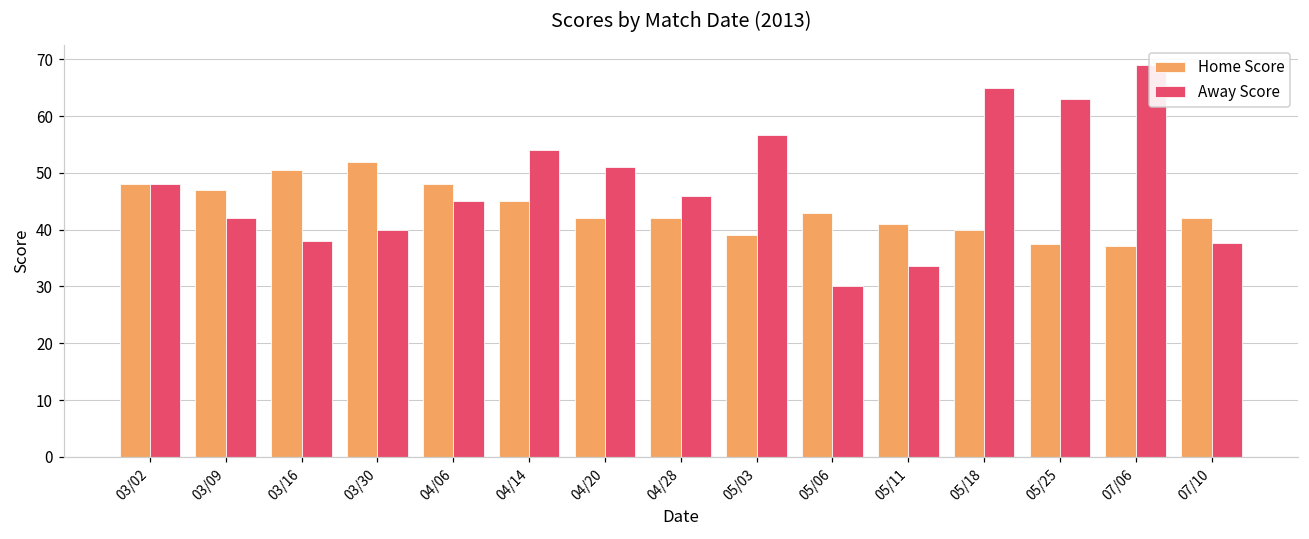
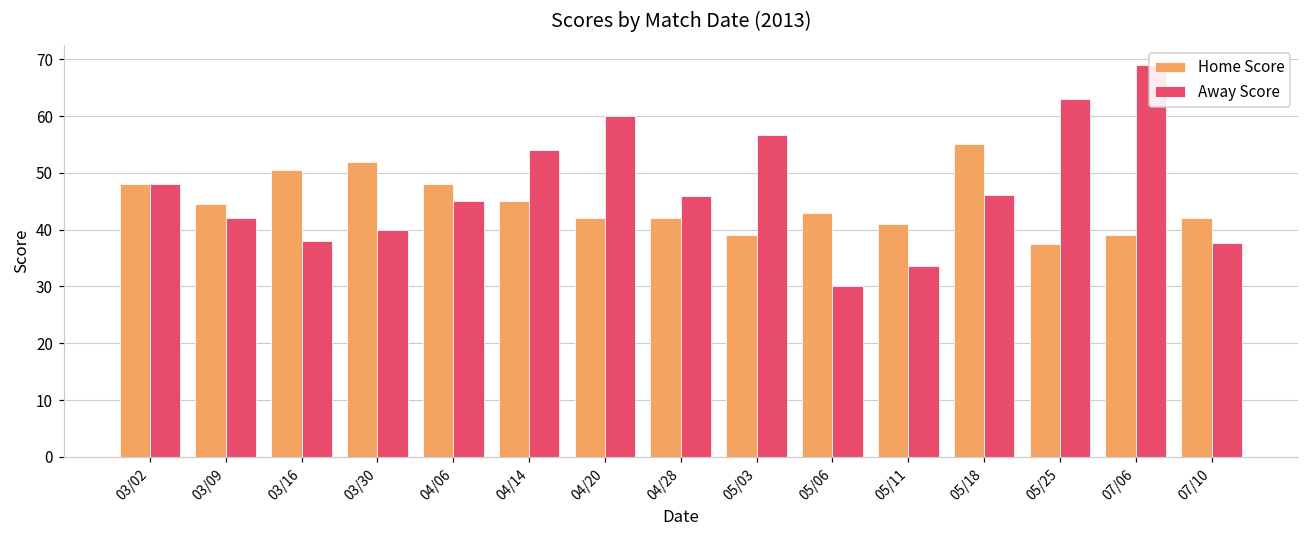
Home Score, 03/09: 47 -> 45
Away Score, 04/20: 51 -> 60
Home Score, 05/18: 40 -> 55
Away Score, 05/18: 65 -> 46
Home Score, 07/06: 37 -> 39
